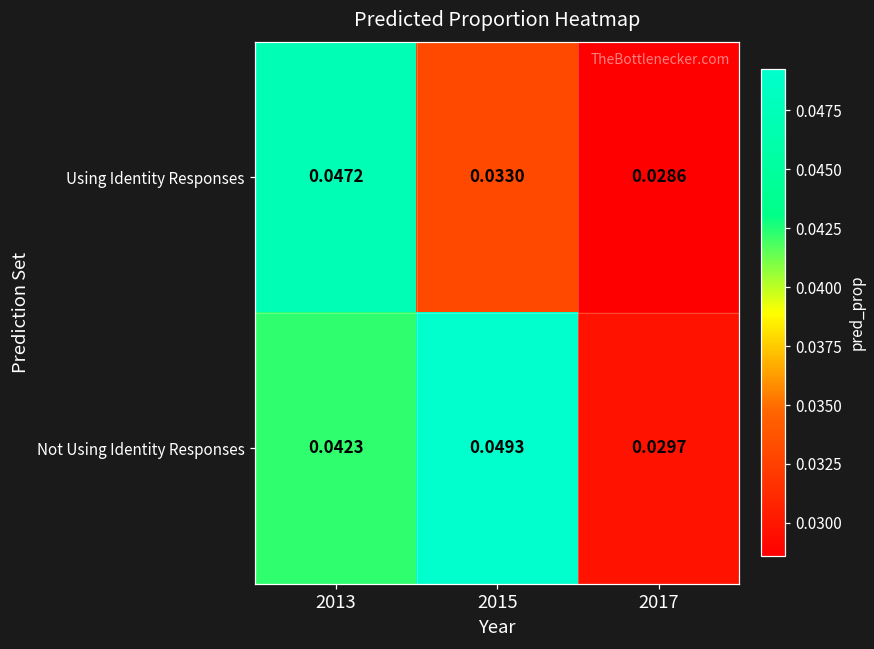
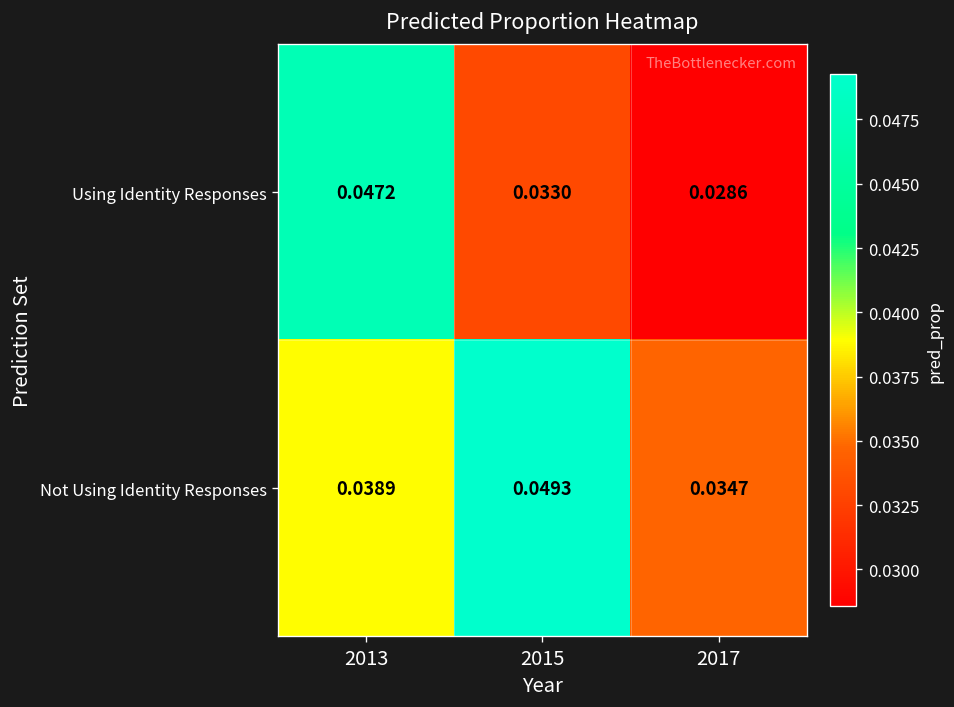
Not Using Identity Responses, 2013: 0.0423 -> 0.0389
Not Using Identity Responses, 2017: 0.0297 -> 0.0347
